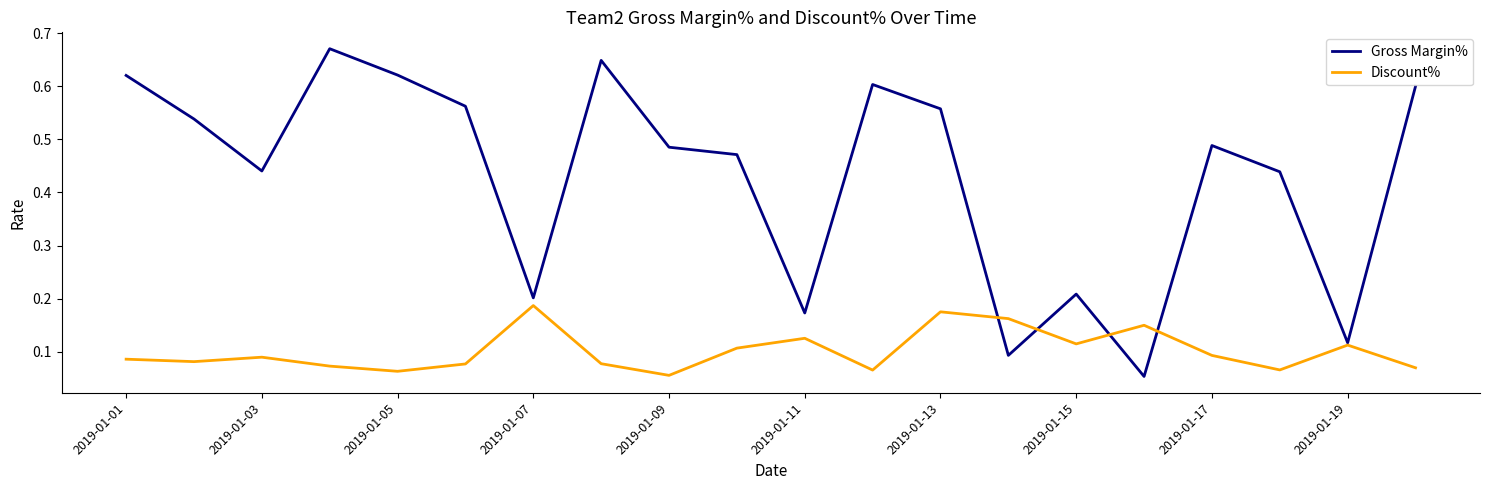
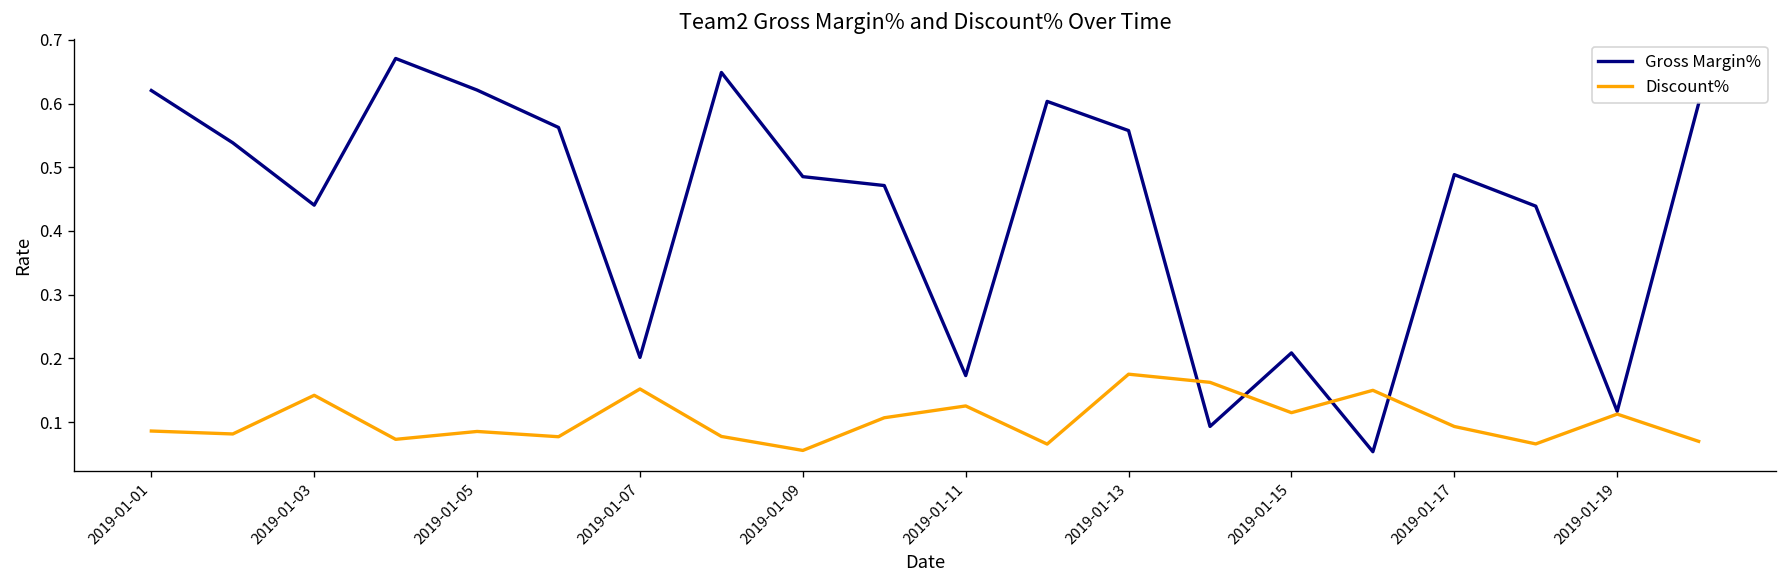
Discount%, 2019-01-03: 0.09 -> 0.14
Discount%, 2019-01-05: 0.06 -> 0.09
Discount%, 2019-01-07: 0.19 -> 0.15
